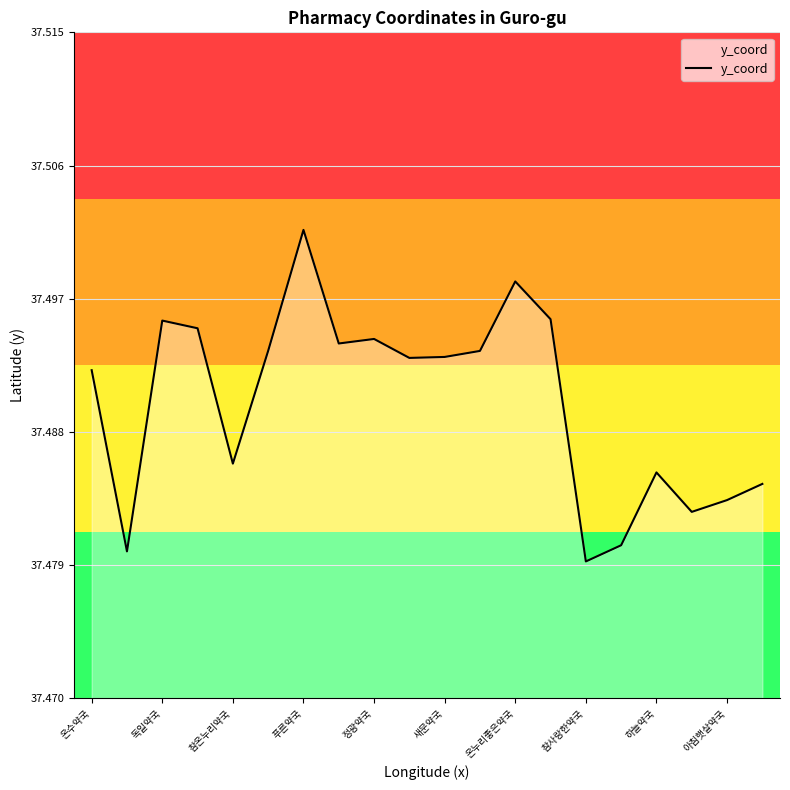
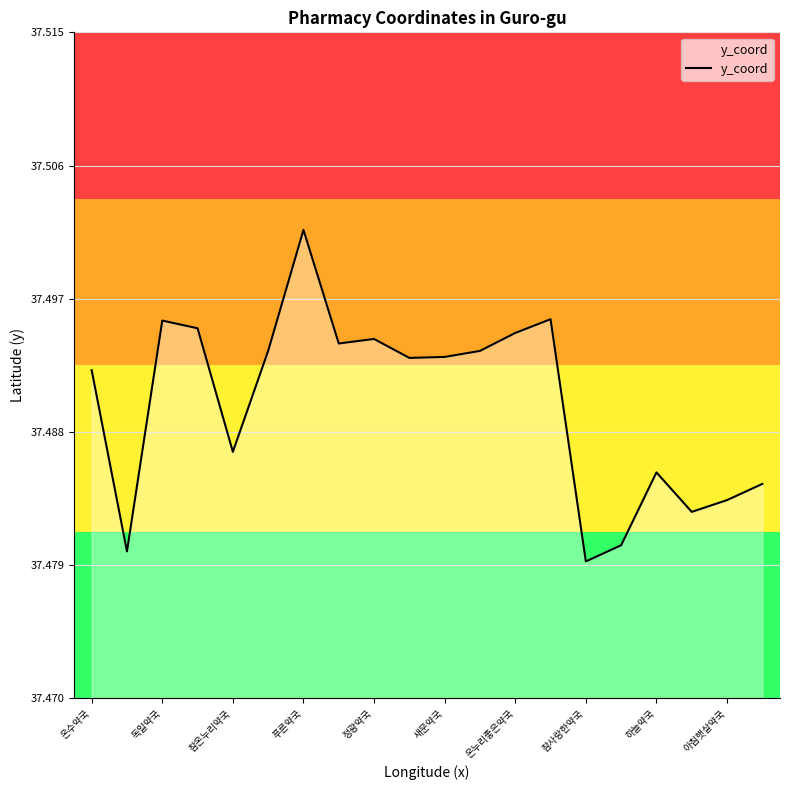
참온누리약국: 37.4859 -> 37.4867
온누리좋은약국: 37.4982 -> 37.4947
